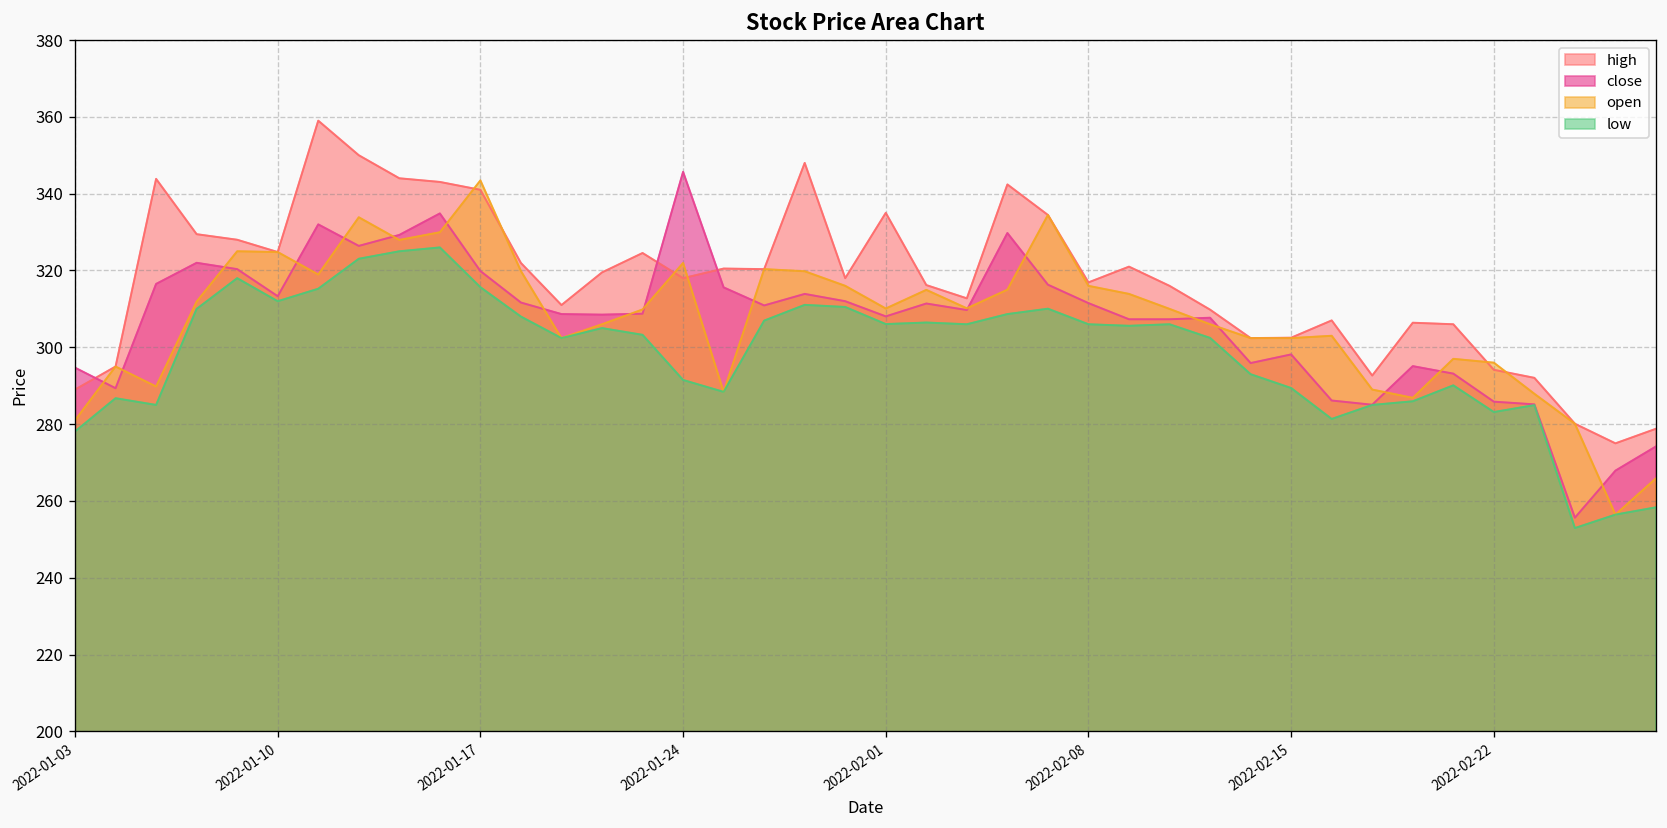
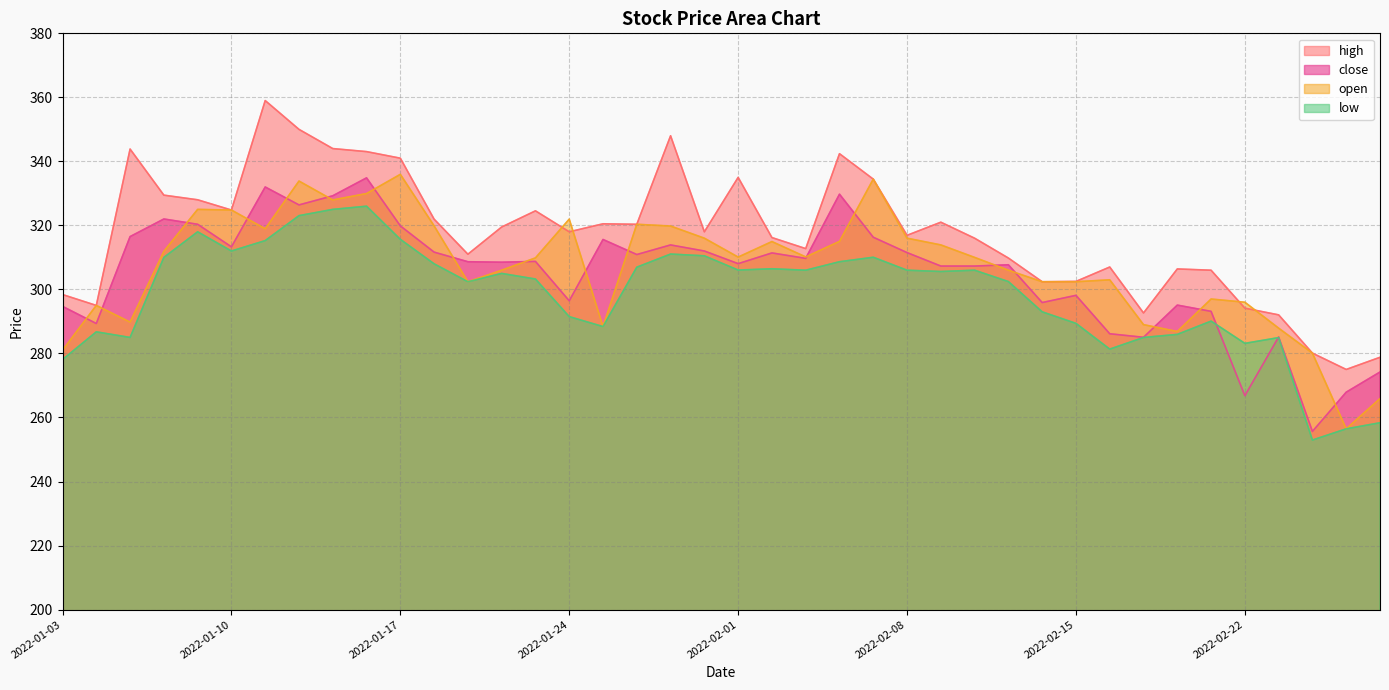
high, 2022-01-03: 289 -> 298
open, 2022-01-17: 343 -> 336
close, 2022-01-24: 346 -> 296
close, 2022-02-22: 286 -> 267
